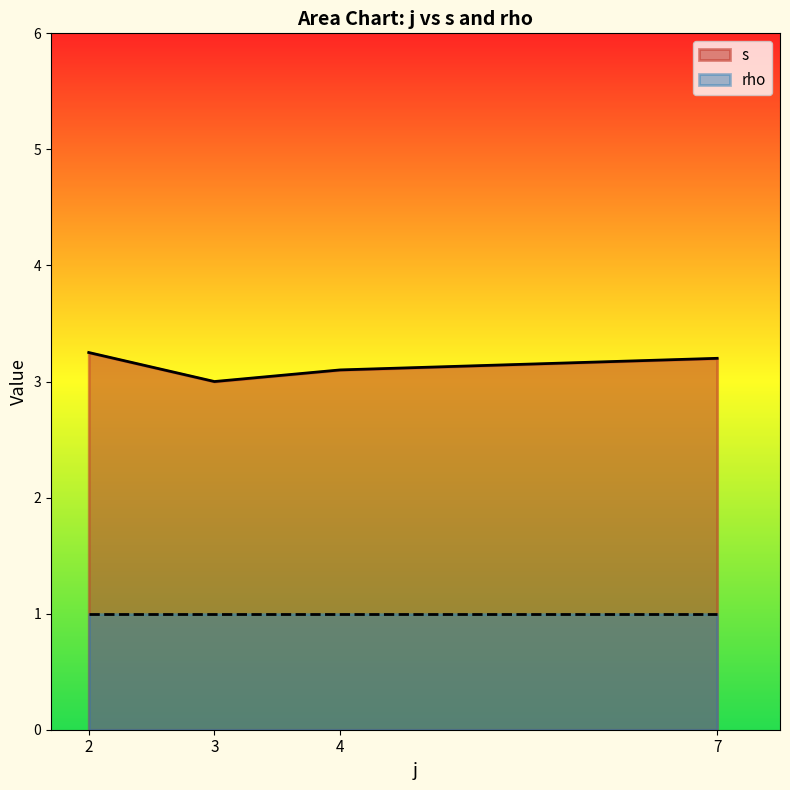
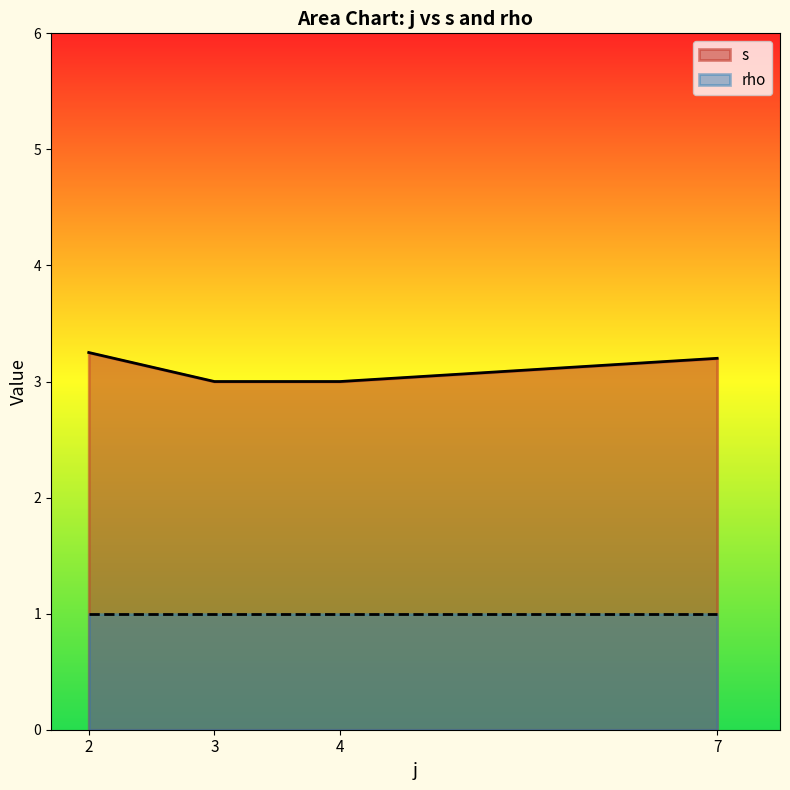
s, 4: 3.1 -> 3.0
